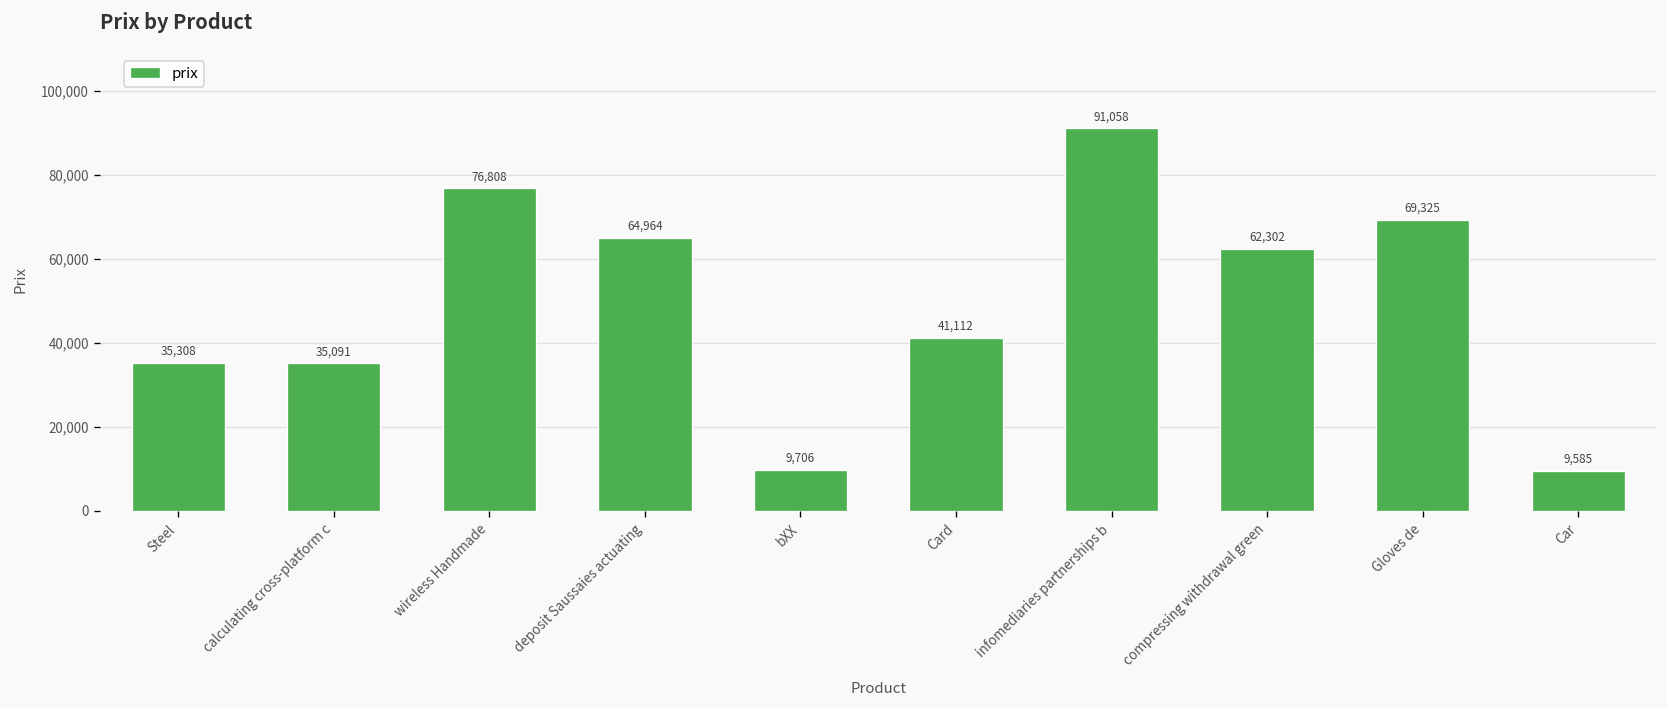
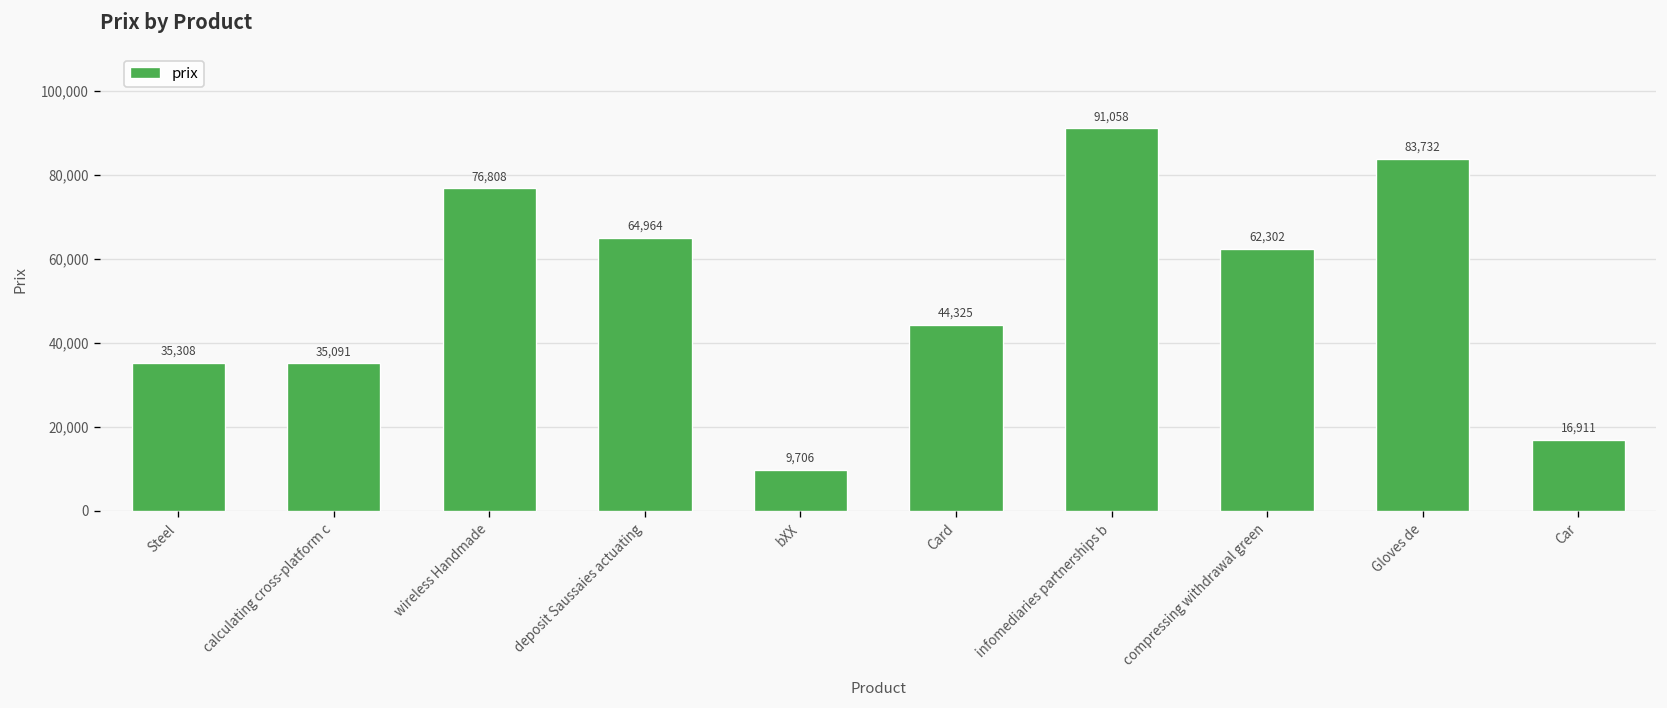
Card: 41,112 -> 44,325
Gloves de: 69,325 -> 83,732
Car: 9,585 -> 16,911
